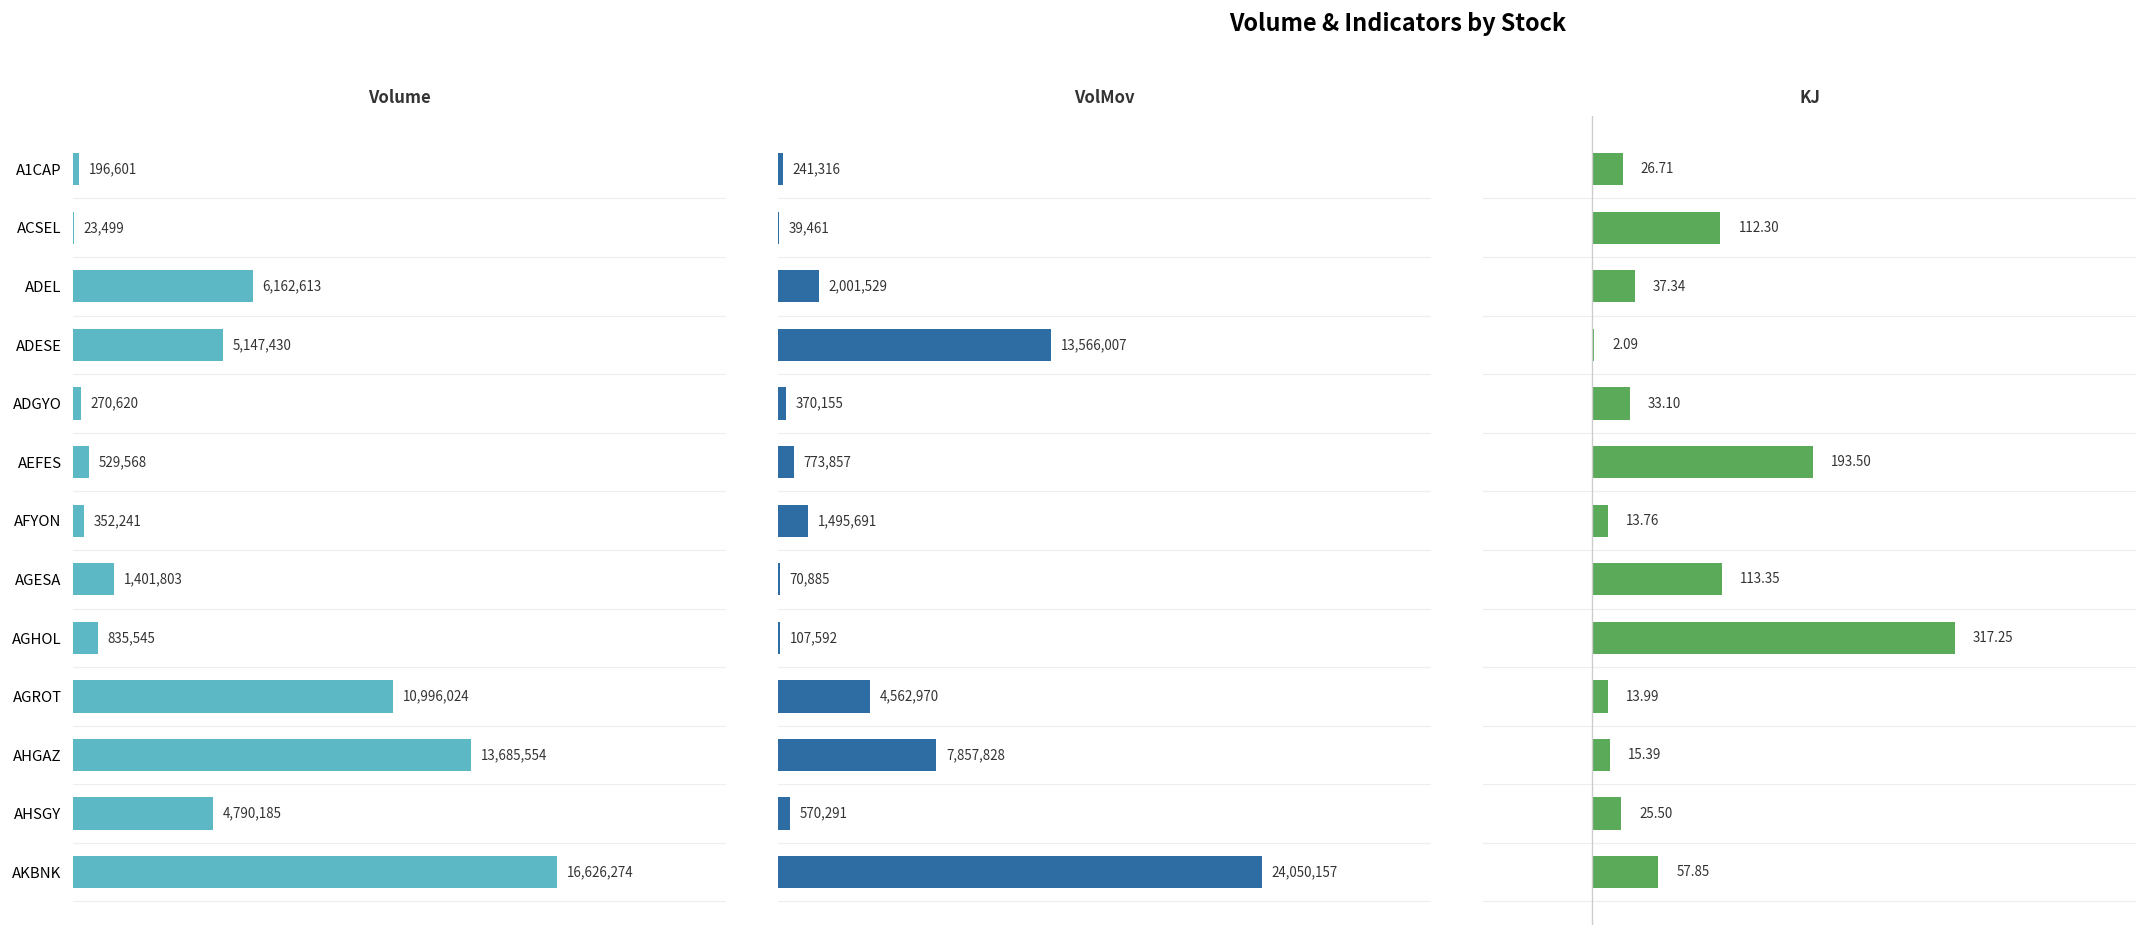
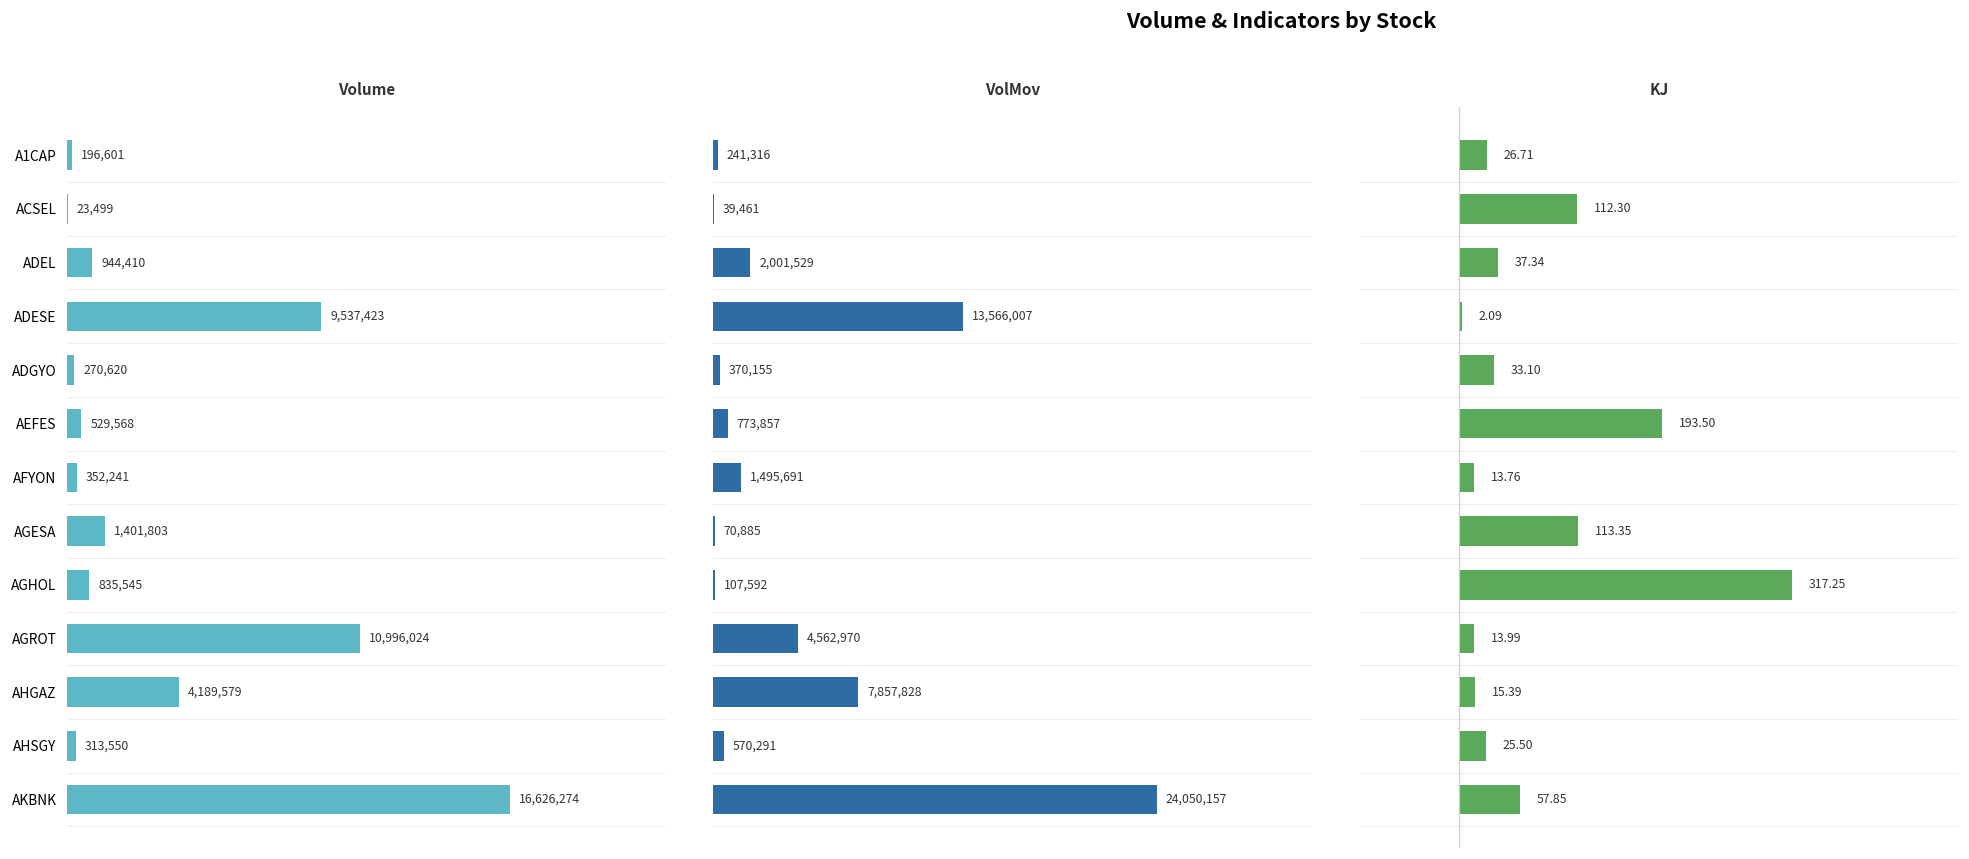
Volume, ADEL: 6,162,613 -> 944,410
Volume, ADESE: 5,147,430 -> 9,537,423
Volume, AHGAZ: 13,685,554 -> 4,189,579
Volume, AHSGY: 4,790,185 -> 313,550
